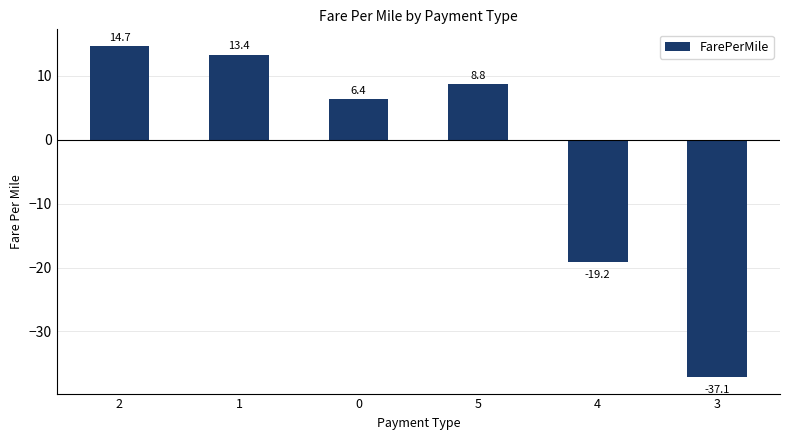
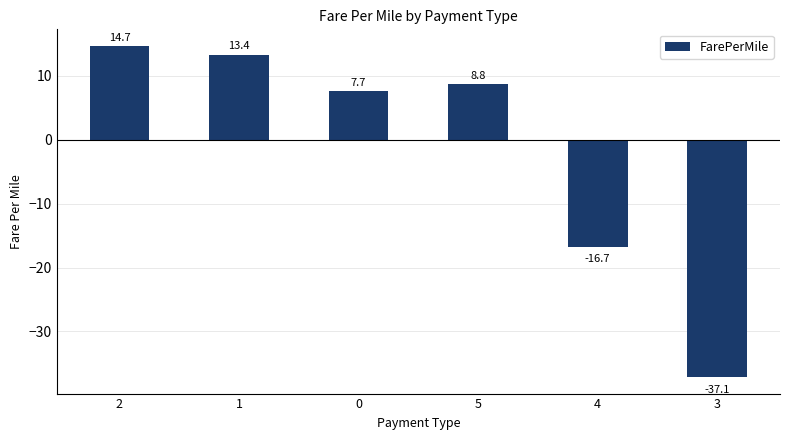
0: 6.4 -> 7.7
4: -19.2 -> -16.7
